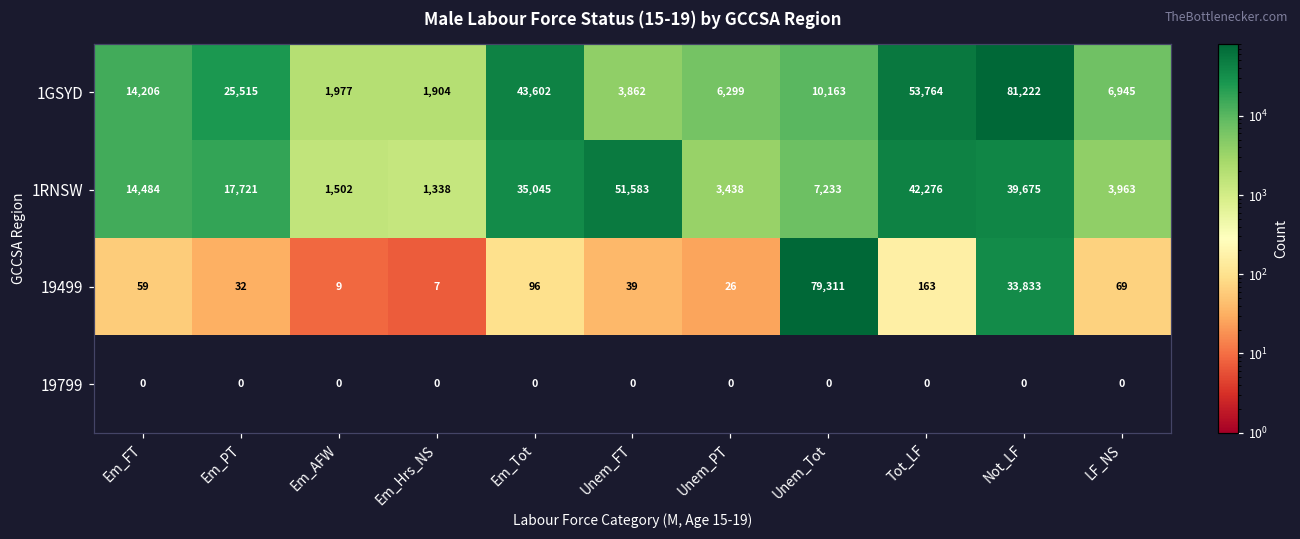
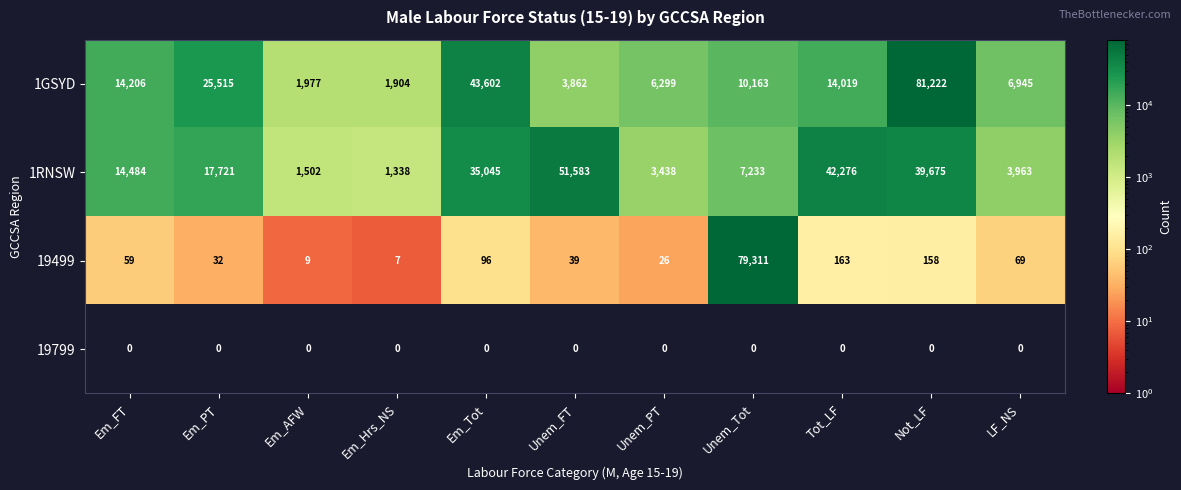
1GSYD, Tot_LF: 53,764 -> 14,019
19499, Not_LF: 33,833 -> 158
